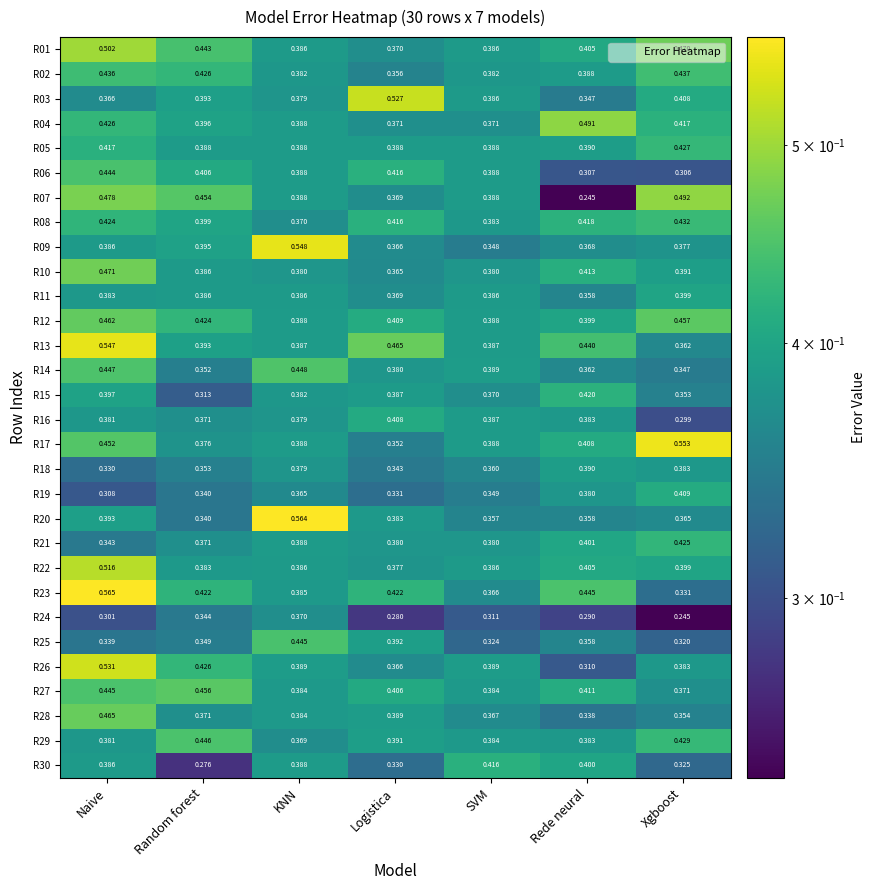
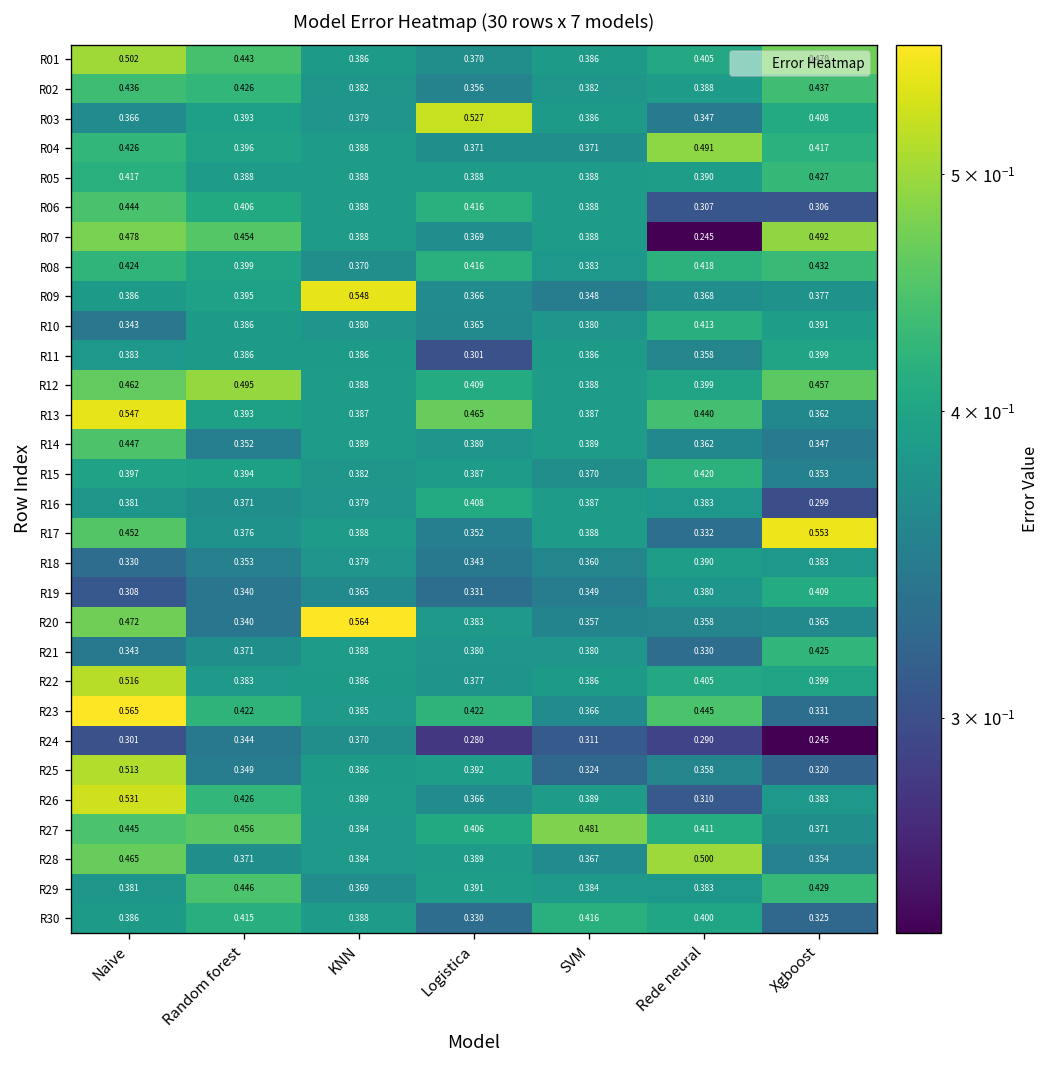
R10, Naive: 0.471 -> 0.343
R11, Logistica: 0.369 -> 0.301
R12, Random forest: 0.424 -> 0.495
R14, KNN: 0.448 -> 0.389
R15, Random forest: 0.313 -> 0.394
R17, Rede neural: 0.408 -> 0.332
R20, Naive: 0.393 -> 0.472
R21, Rede neural: 0.401 -> 0.330
R25, Naive: 0.339 -> 0.513
R25, KNN: 0.445 -> 0.386
R27, SVM: 0.384 -> 0.481
R28, Rede neural: 0.338 -> 0.500
R30, Random forest: 0.276 -> 0.415
